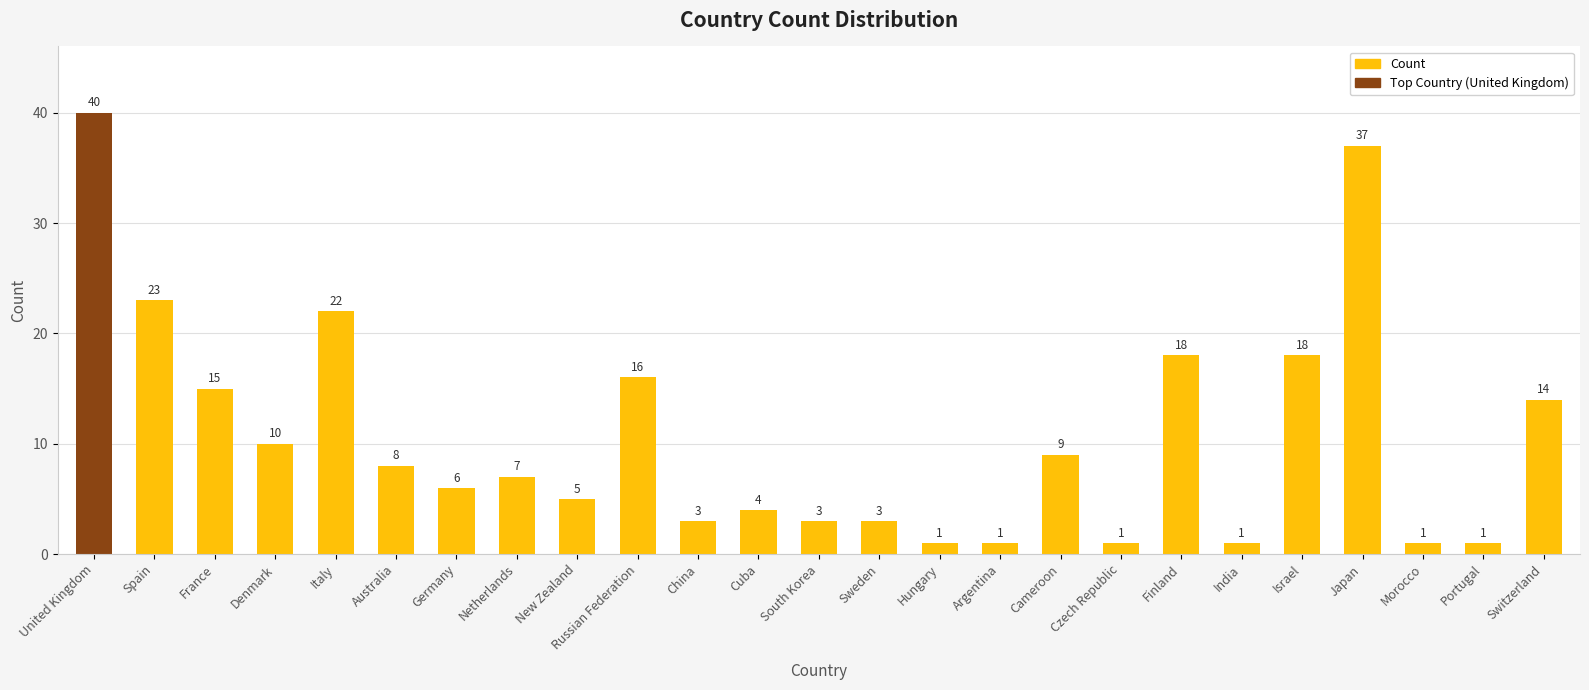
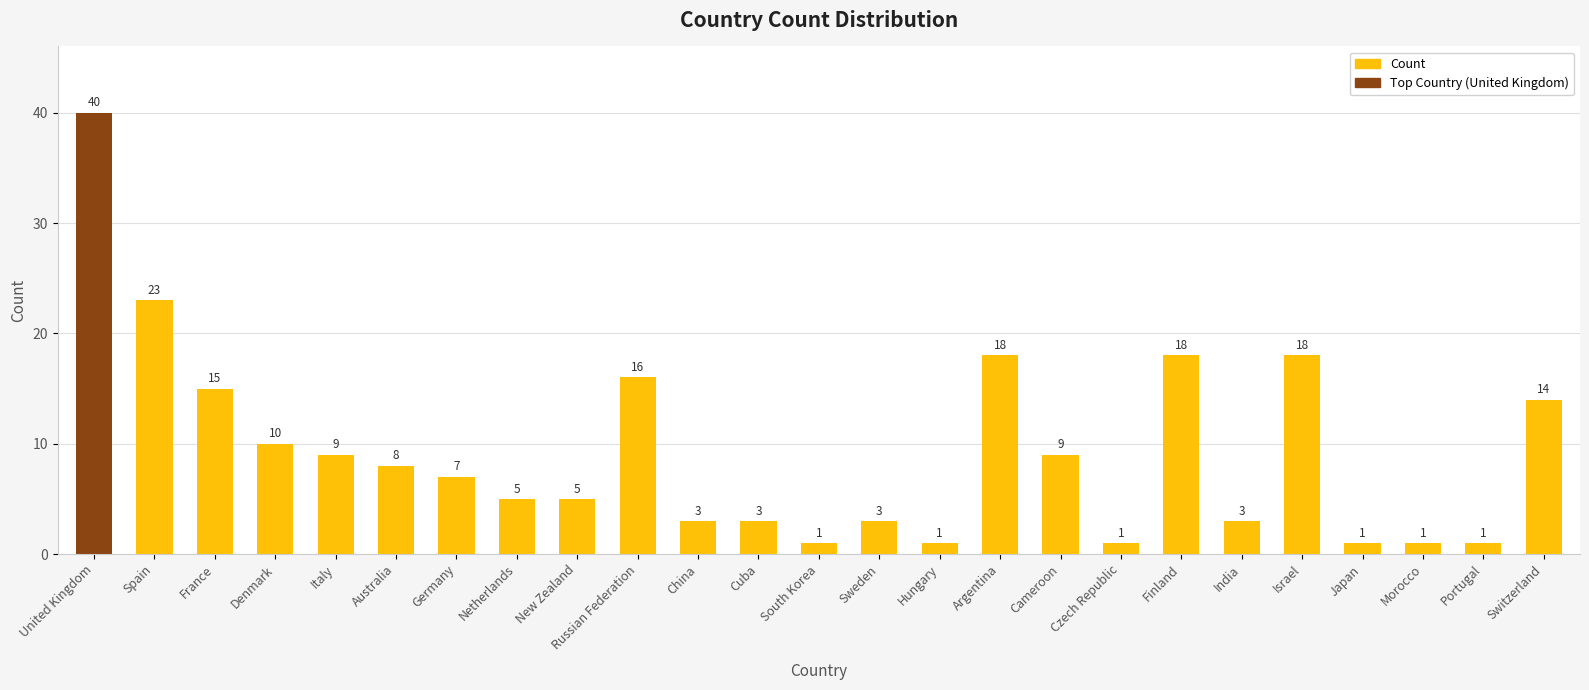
Italy: 22 -> 9
Germany: 6 -> 7
Netherlands: 7 -> 5
Cuba: 4 -> 3
South Korea: 3 -> 1
Argentina: 1 -> 18
India: 1 -> 3
Japan: 37 -> 1
